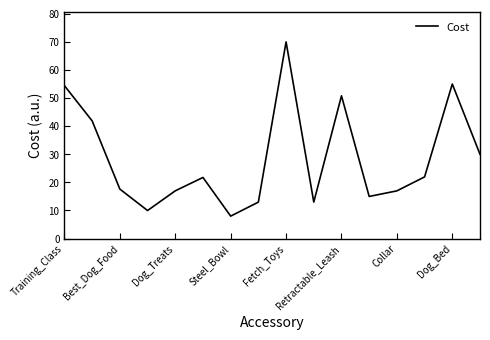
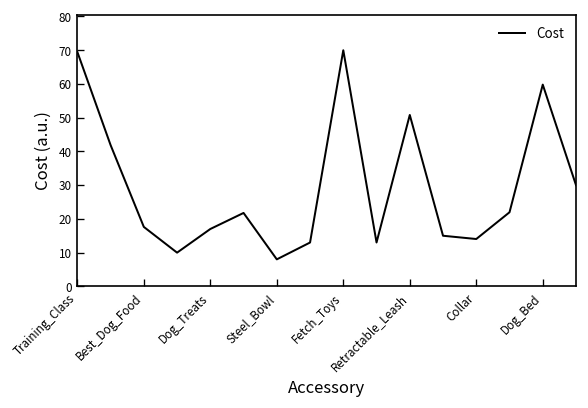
Training_Class: 54 -> 70
Collar: 17 -> 14
Dog_Bed: 55 -> 60
